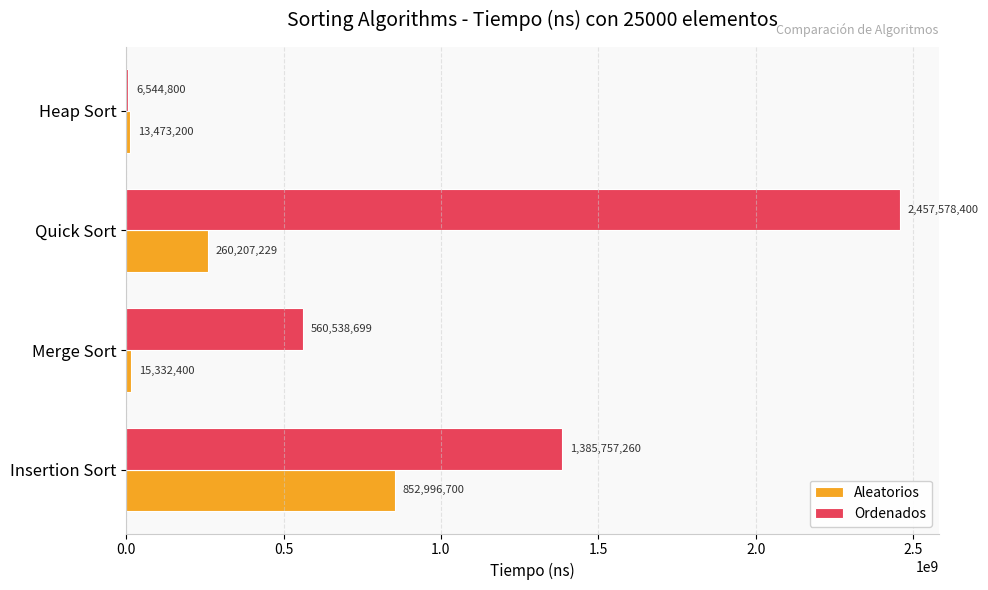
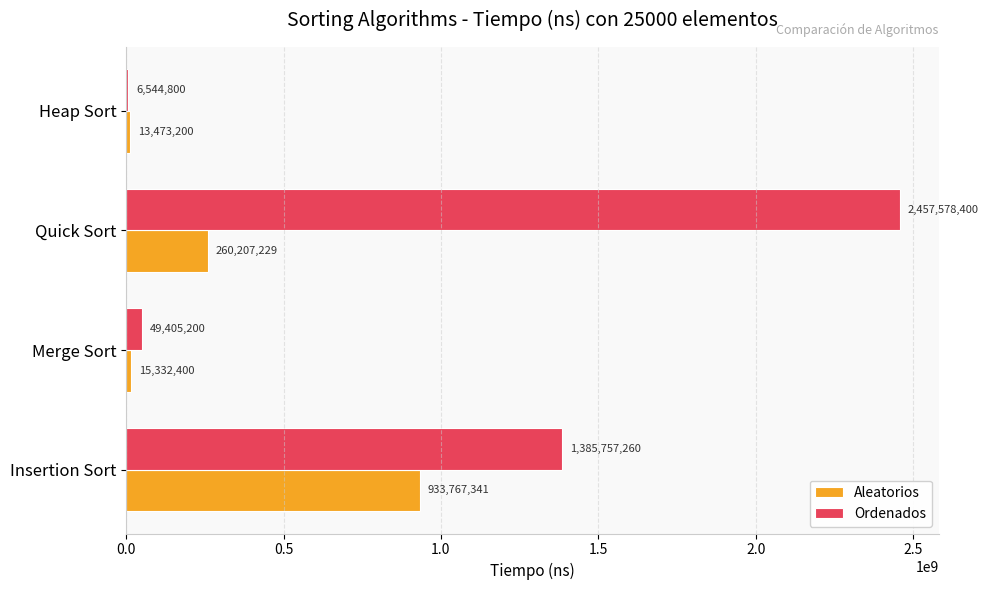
Ordenados, Merge Sort: 560,538,699 -> 49,405,200
Aleatorios, Insertion Sort: 852,996,700 -> 933,767,341
